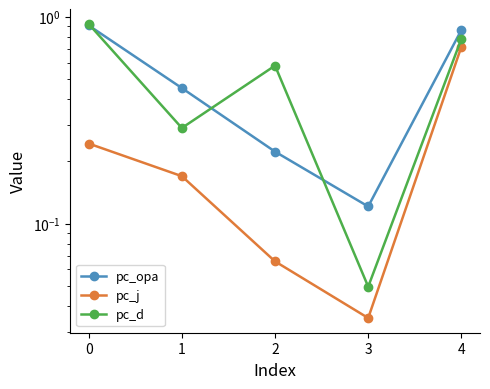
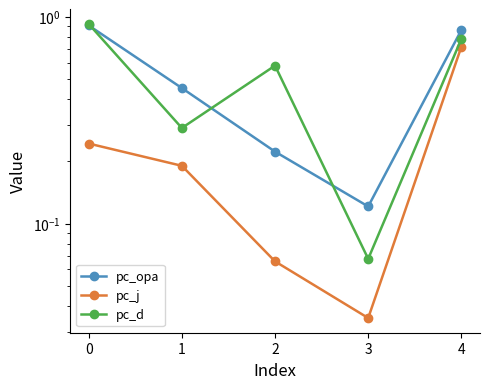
pc_j, 1: 0.17 -> 0.19
pc_d, 3: 0.050 -> 0.068
